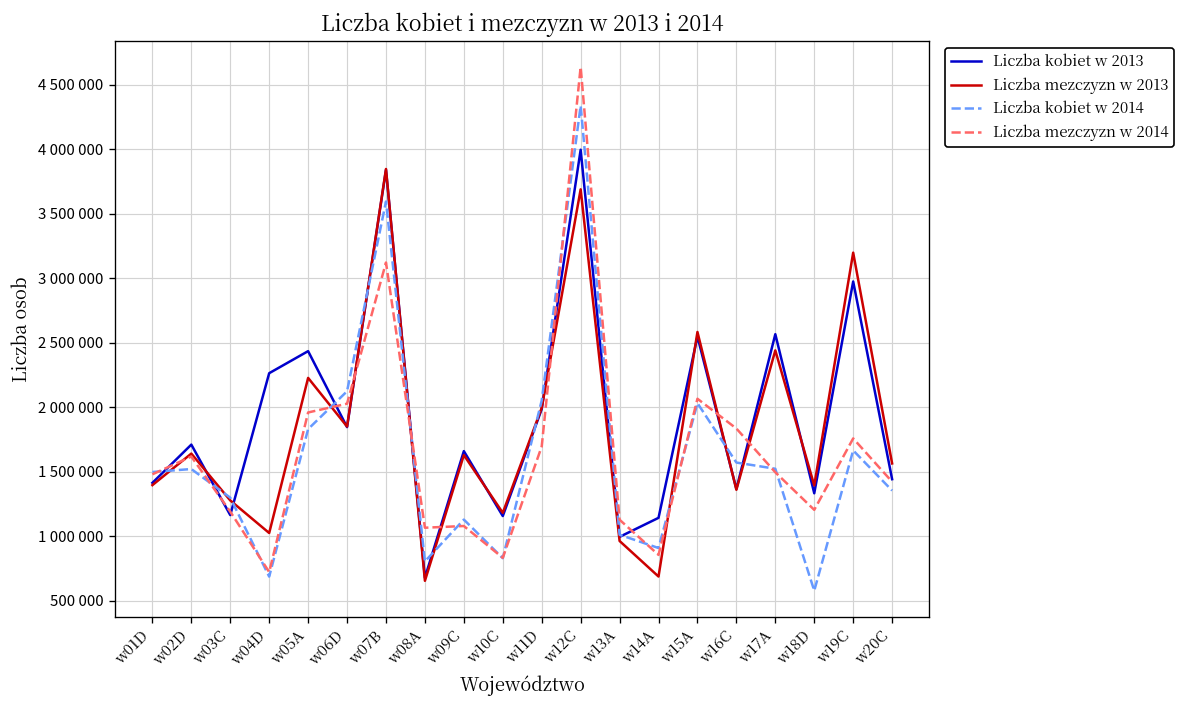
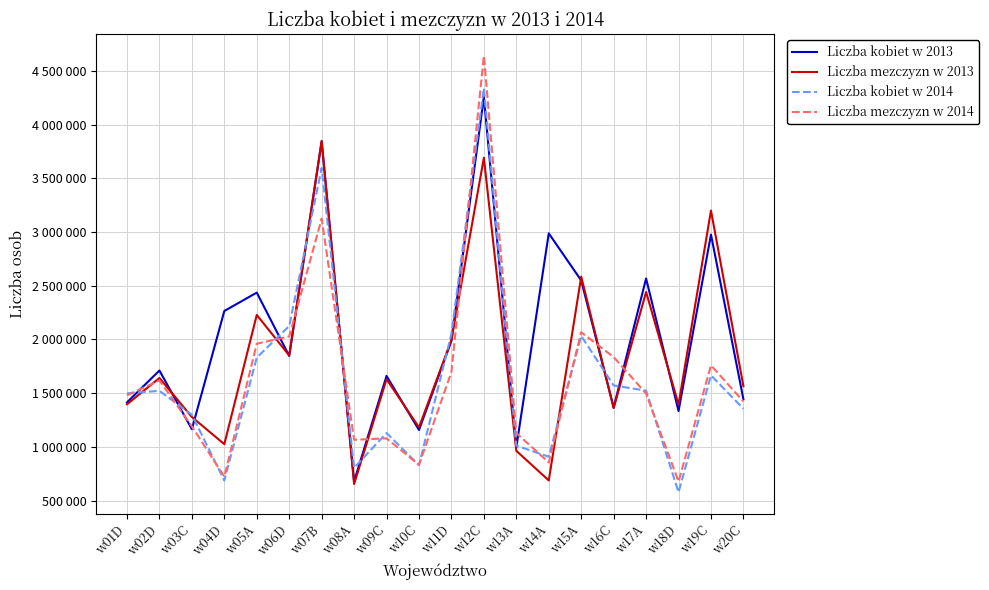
Liczba kobiet w 2013, w12C: 4000000 -> 4260000
Liczba kobiet w 2013, w14A: 1140000 -> 2990000
Liczba mezczyzn w 2014, w18D: 1210000 -> 680000
